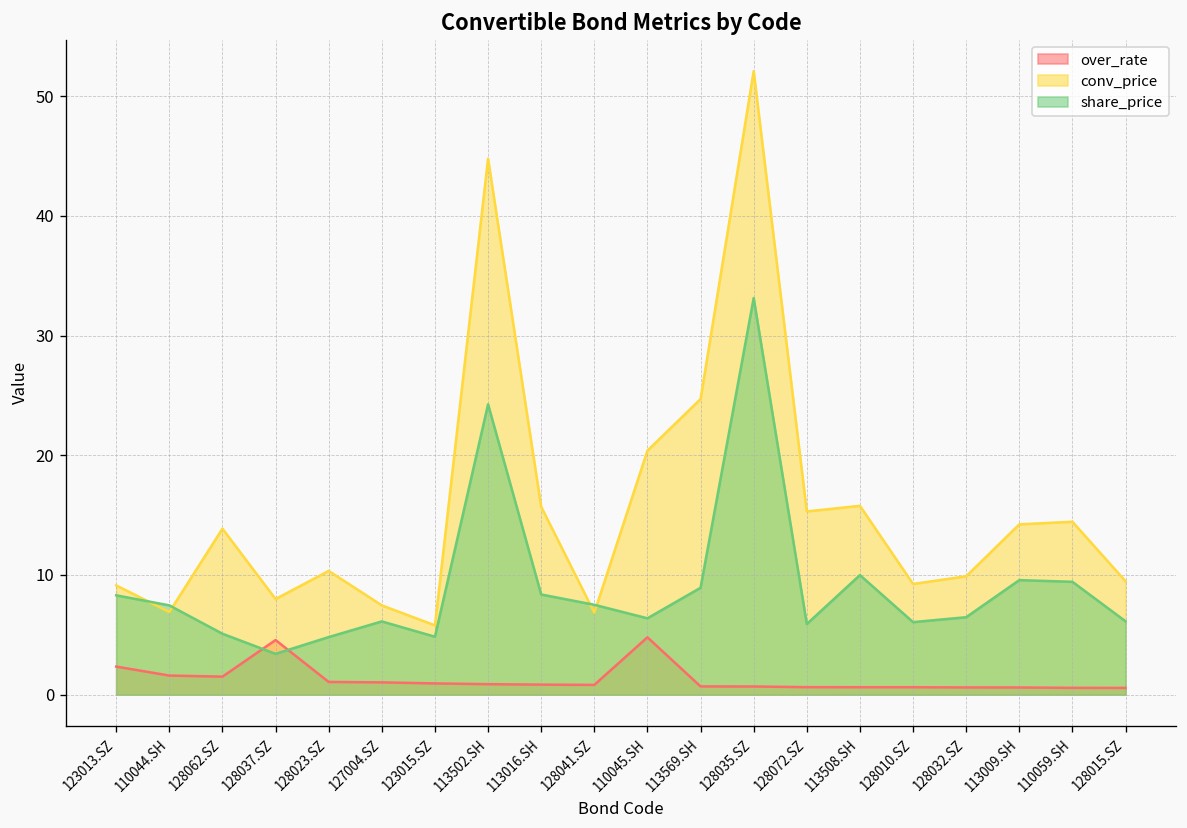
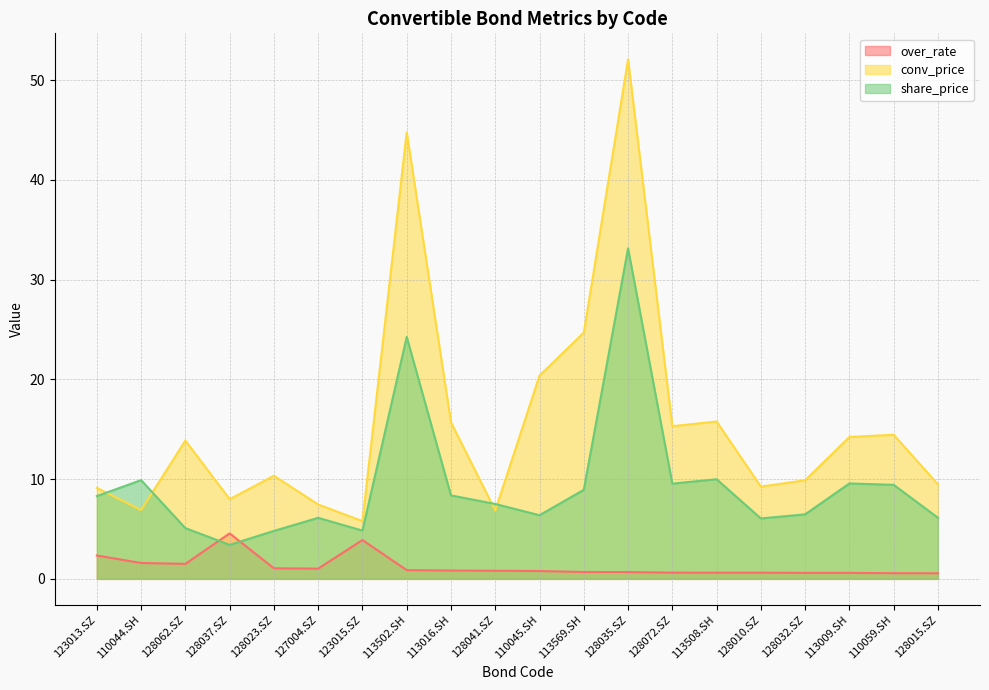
share_price, 110044.SH: 7 -> 10
over_rate, 123015.SZ: 1 -> 4
over_rate, 110045.SH: 5 -> 1
share_price, 128072.SZ: 6 -> 10
